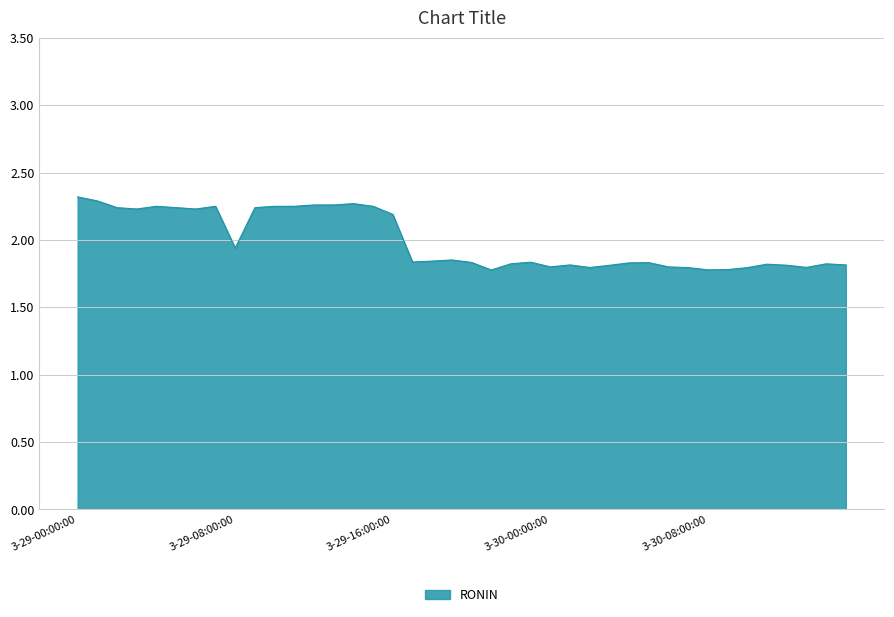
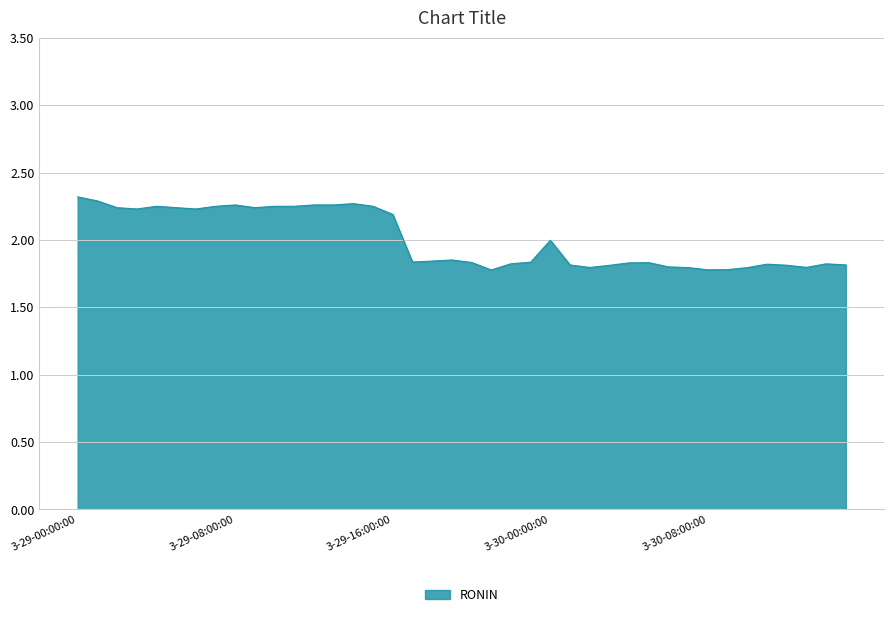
3-29-08:00:00: 1.94 -> 2.26
3-30-00:00:00: 1.80 -> 2.00
